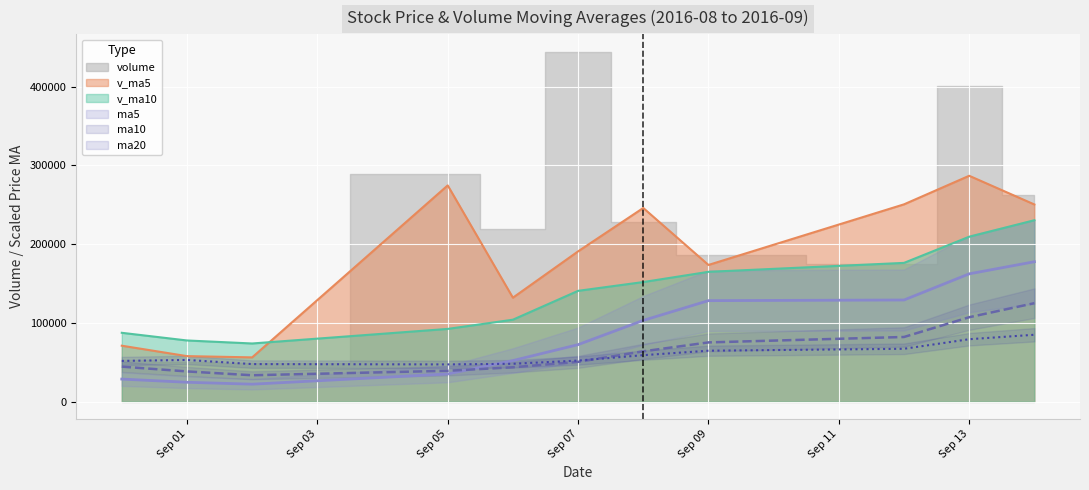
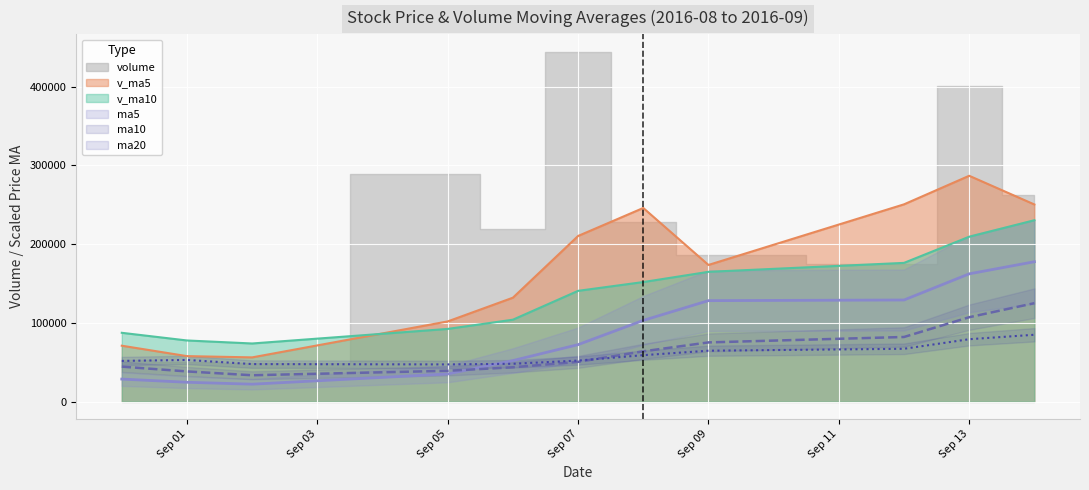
v_ma5, Sep 05: 270000 -> 100000
v_ma5, Sep 07: 190000 -> 210000
